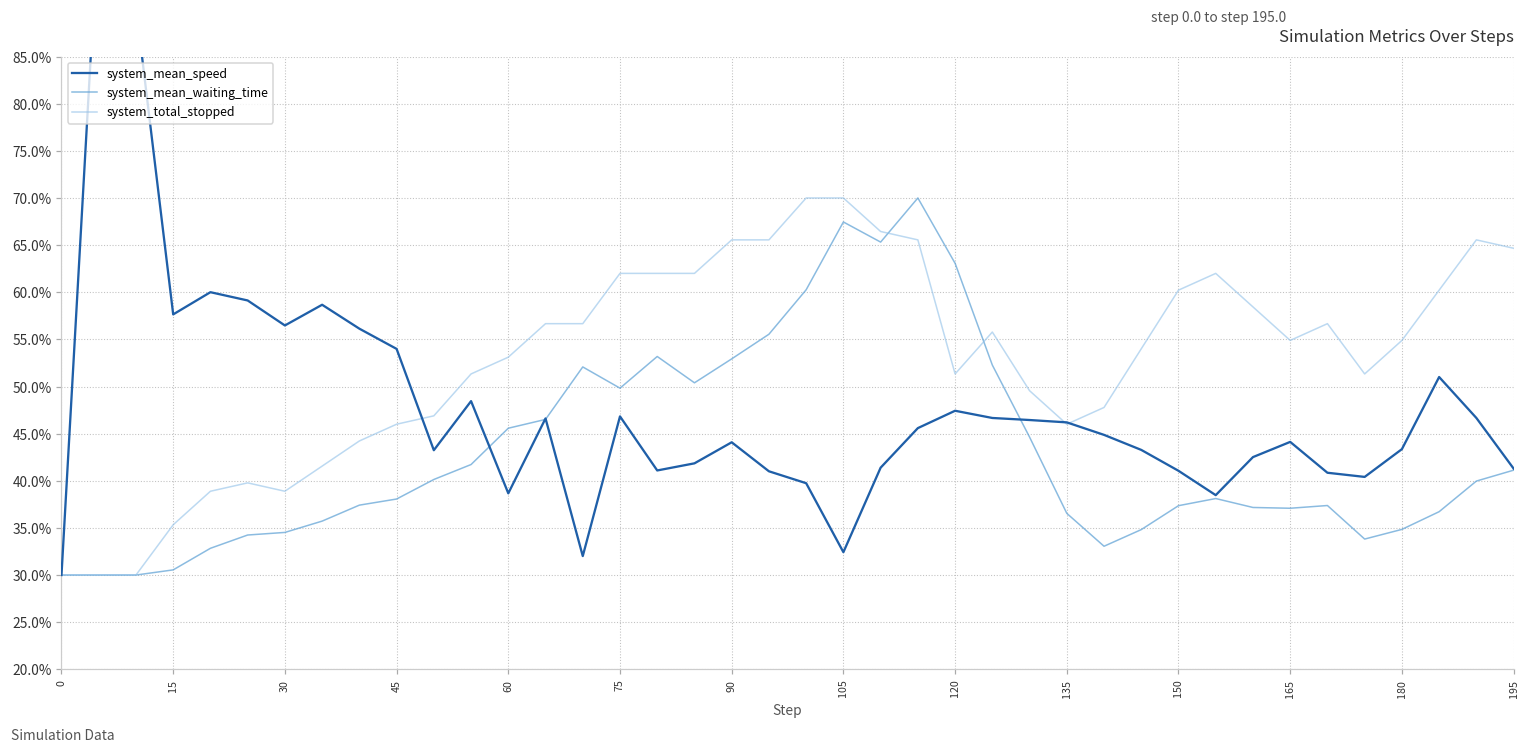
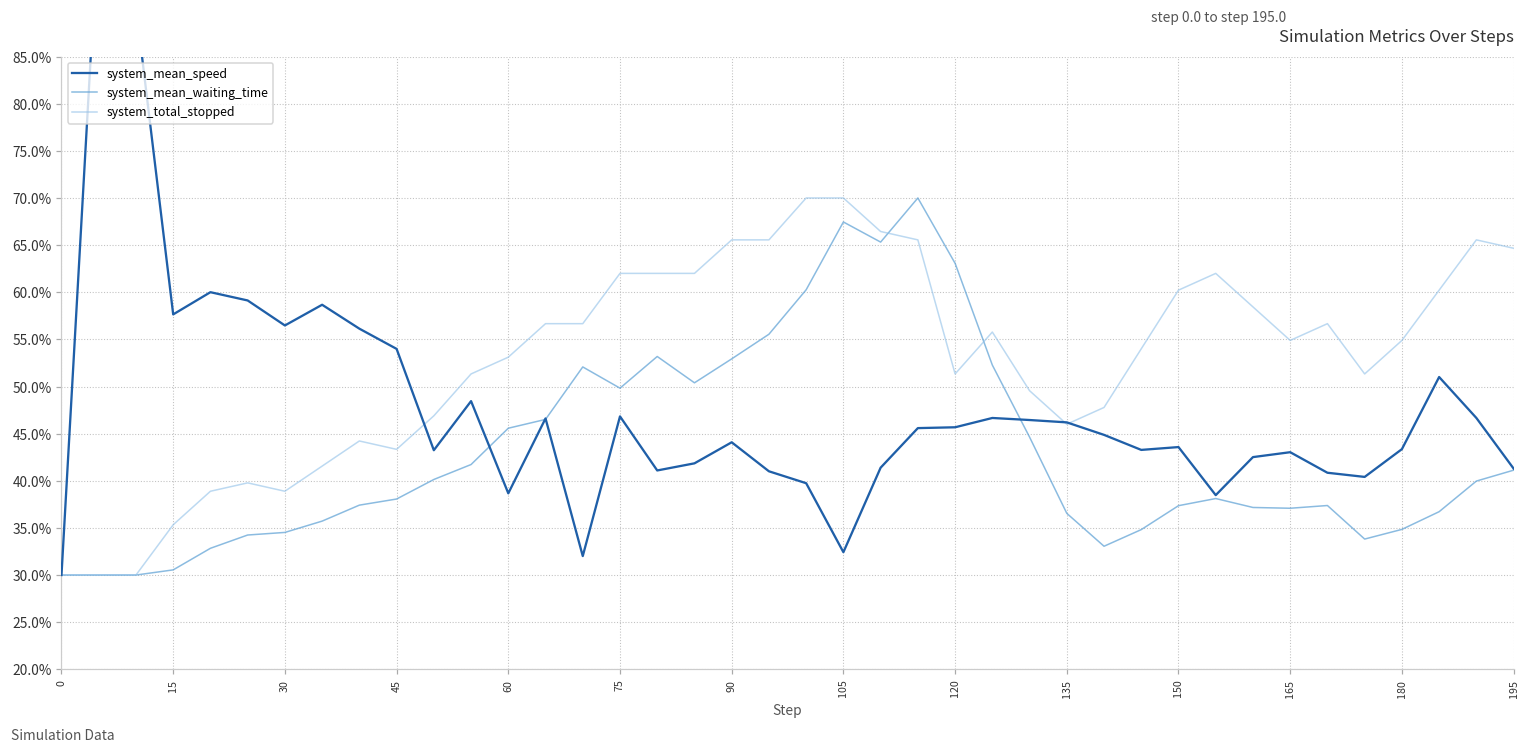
system_total_stopped, 45: 46% -> 43%
system_mean_speed, 120: 47% -> 46%
system_mean_speed, 150: 41% -> 44%
system_mean_speed, 165: 44% -> 43%
